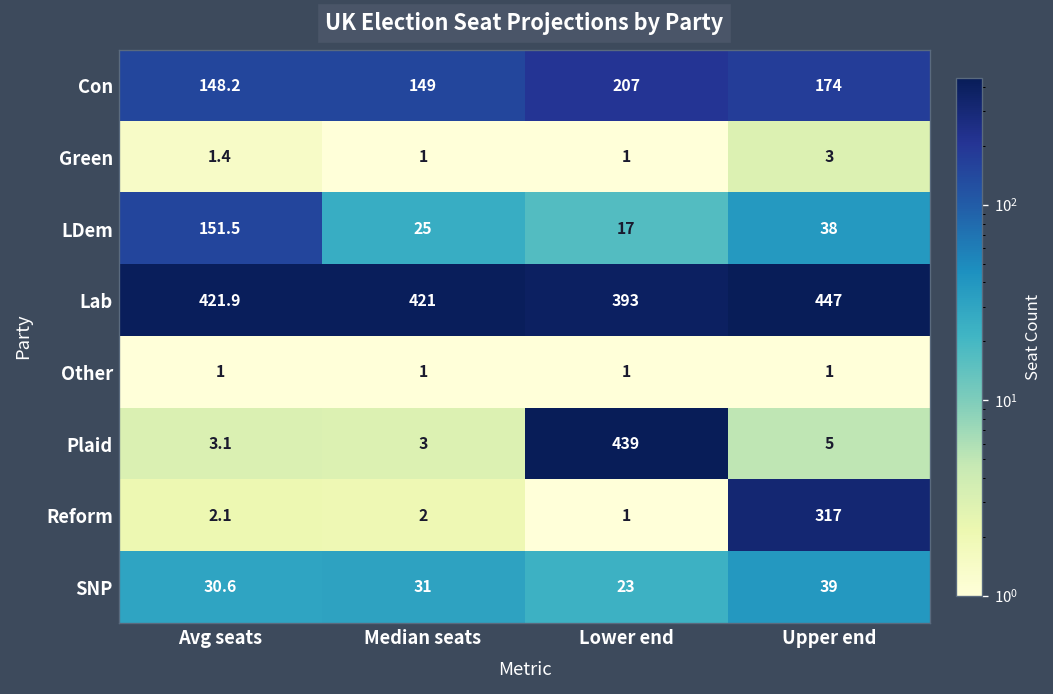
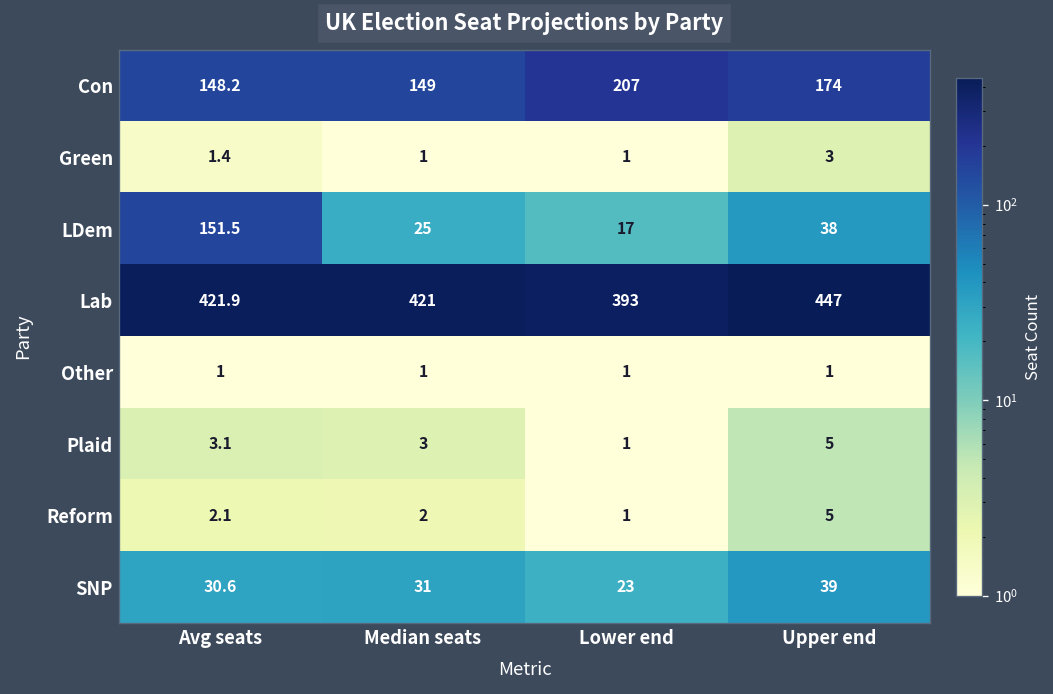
Plaid, Lower end: 439 -> 1
Reform, Upper end: 317 -> 5
